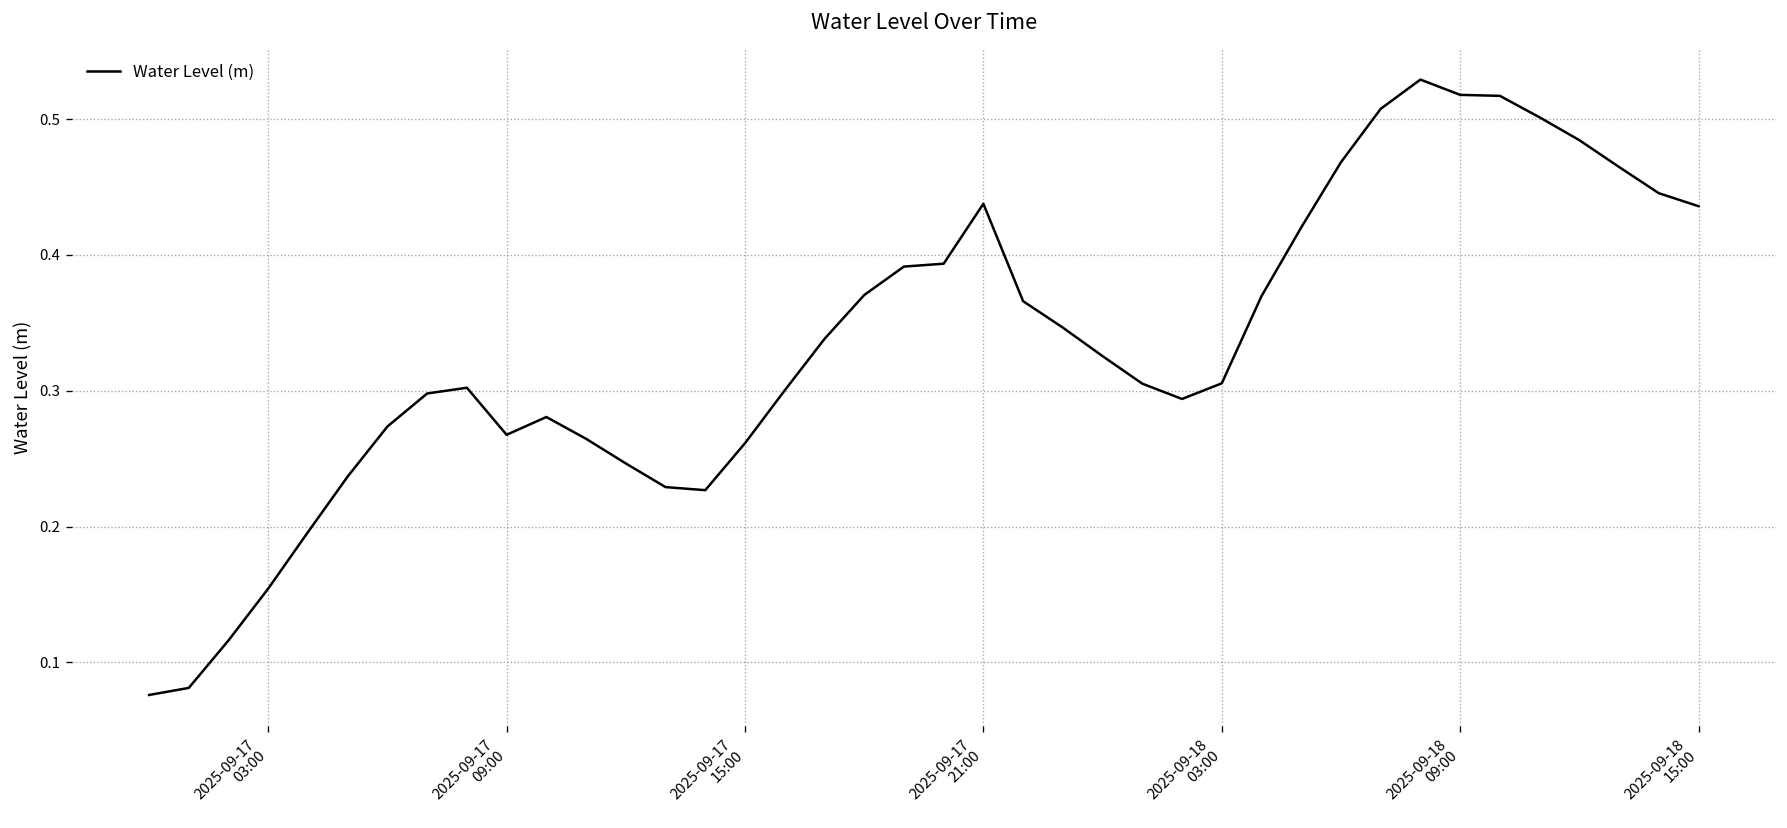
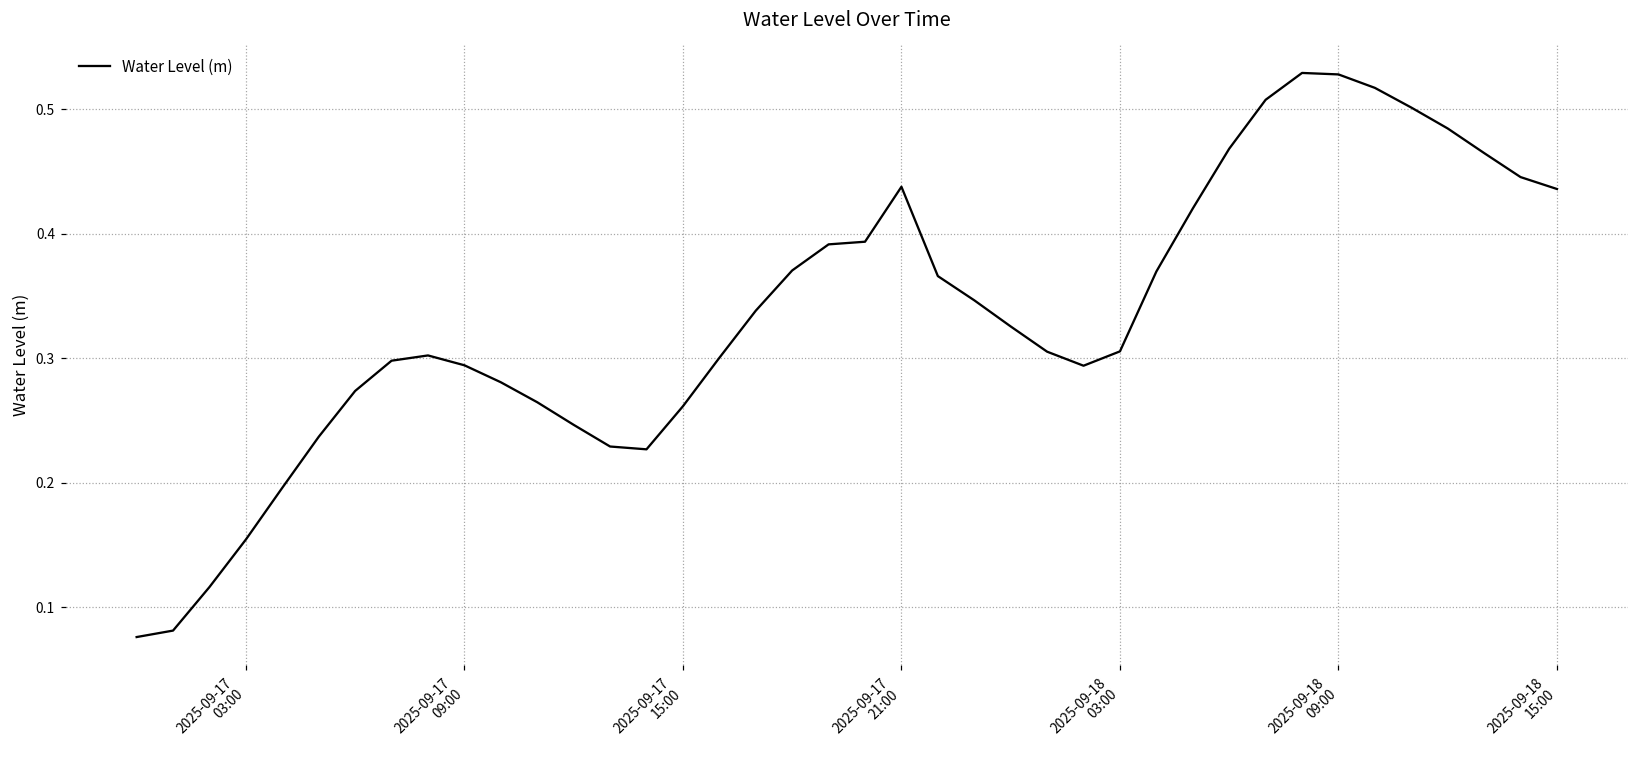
2025-09-17 09:00: 0.268 -> 0.294
2025-09-18 09:00: 0.518 -> 0.528
